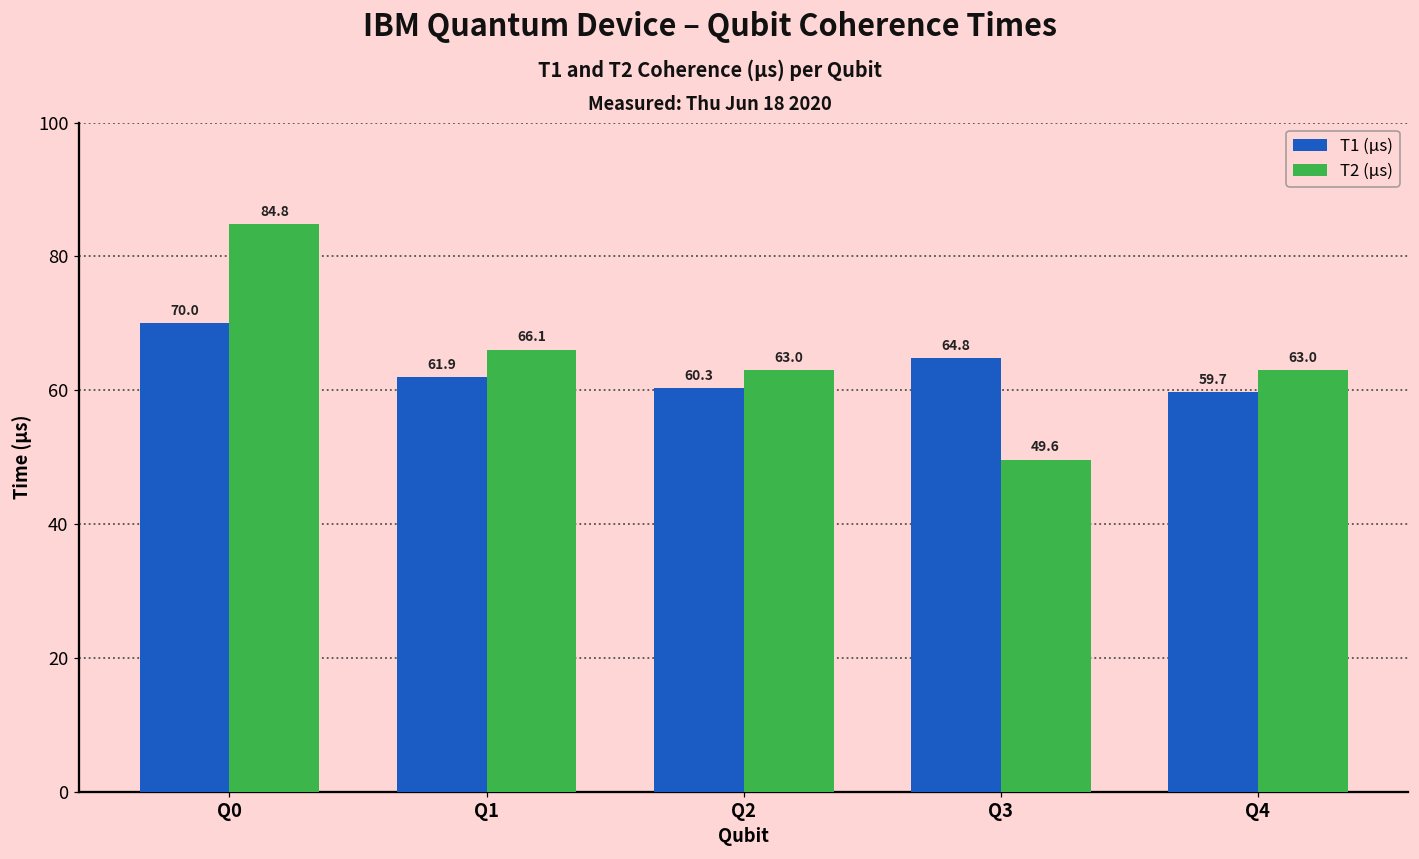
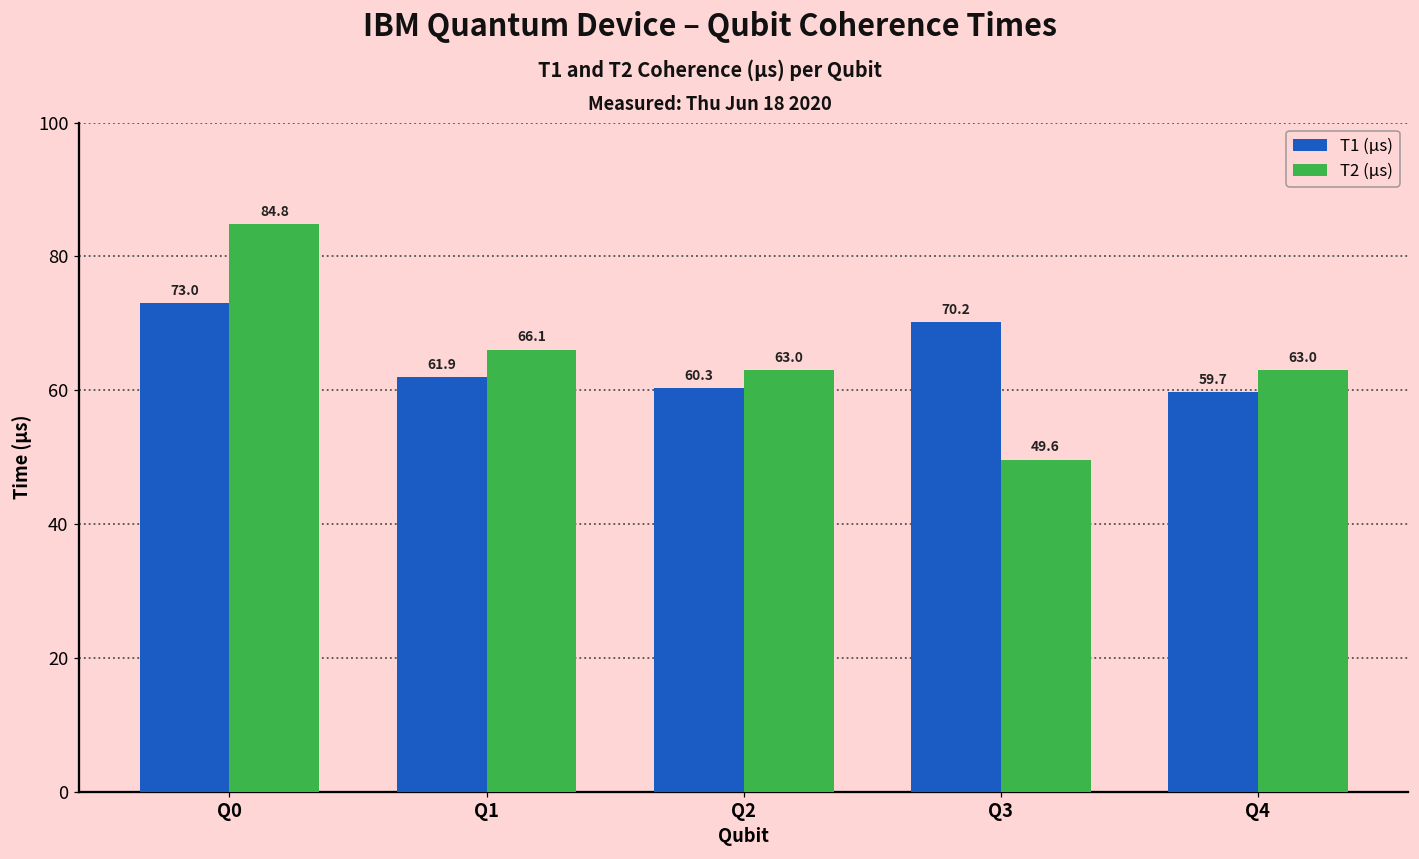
T1 (µs), Q0: 70.0 -> 73.0
T1 (µs), Q3: 64.8 -> 70.2
